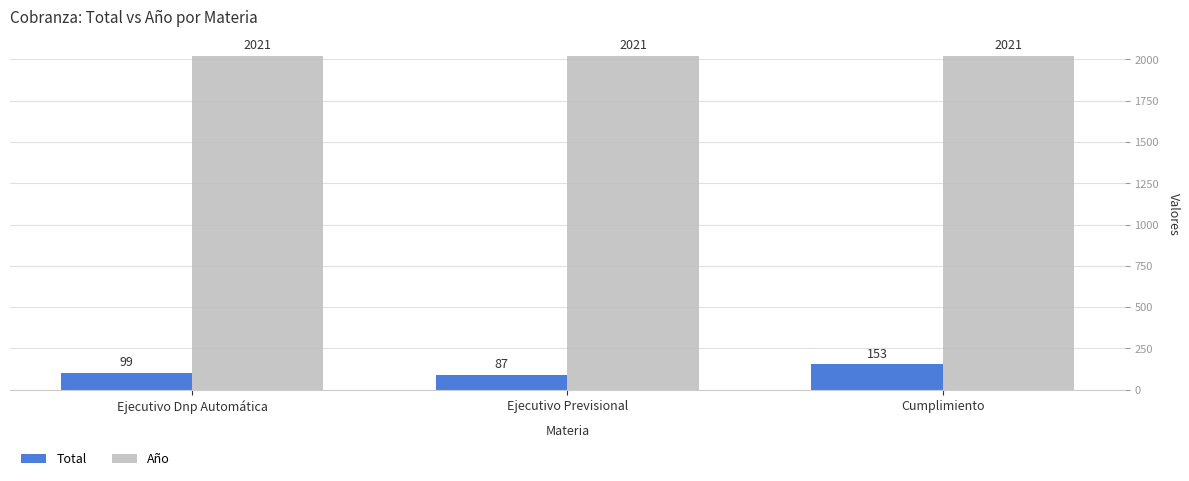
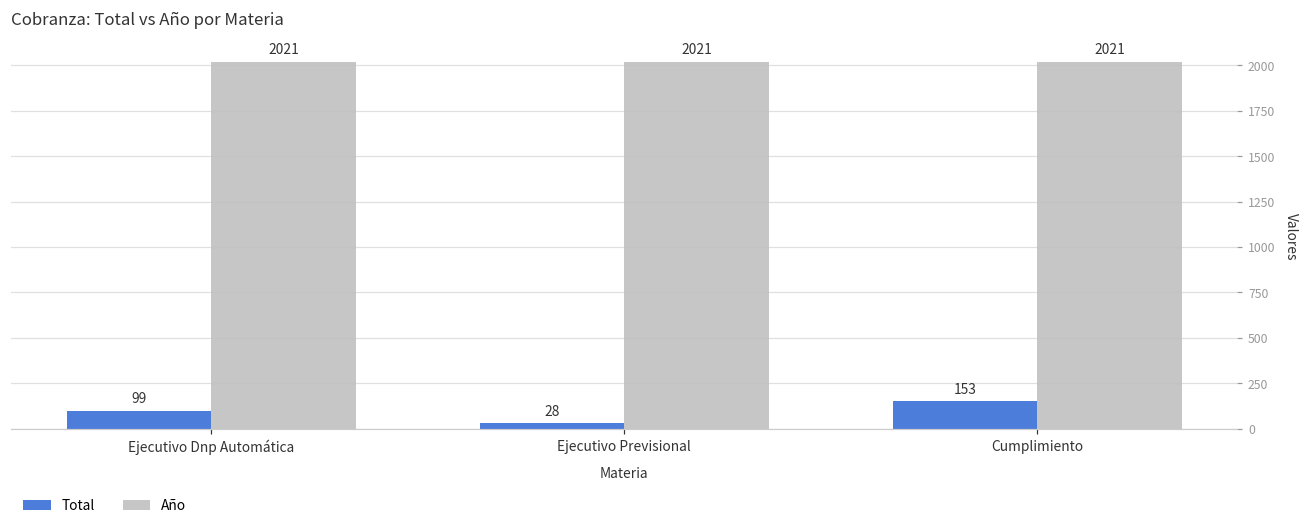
Total, Ejecutivo Previsional: 87 -> 28
